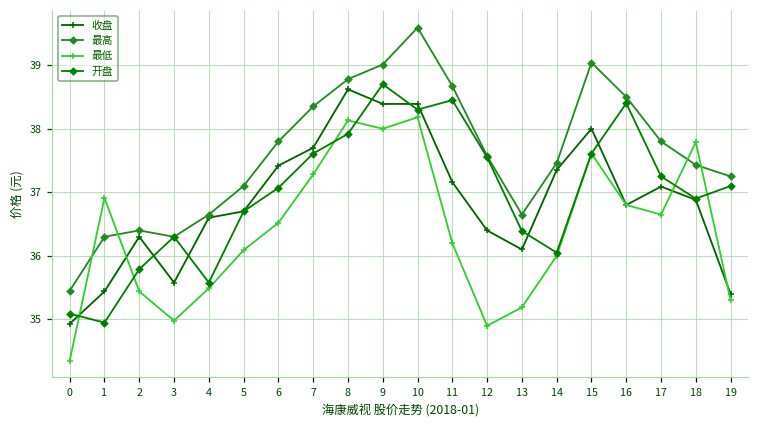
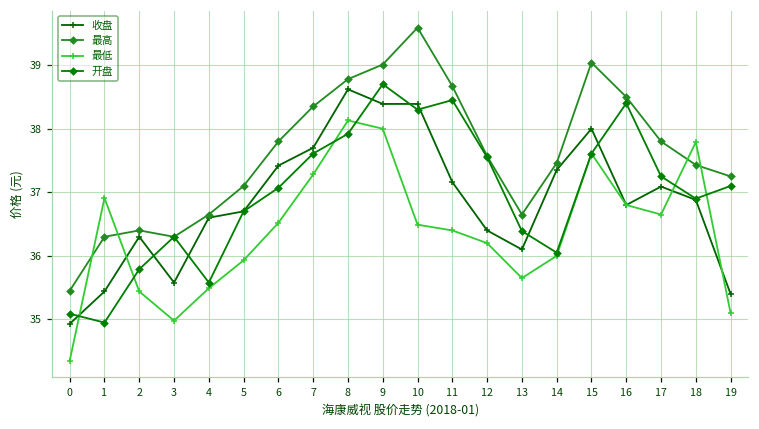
最低, 5: 36.1 -> 35.9
最低, 10: 38.2 -> 36.5
最低, 11: 36.2 -> 36.4
最低, 12: 34.9 -> 36.2
最低, 13: 35.2 -> 35.7
最低, 19: 35.3 -> 35.1
